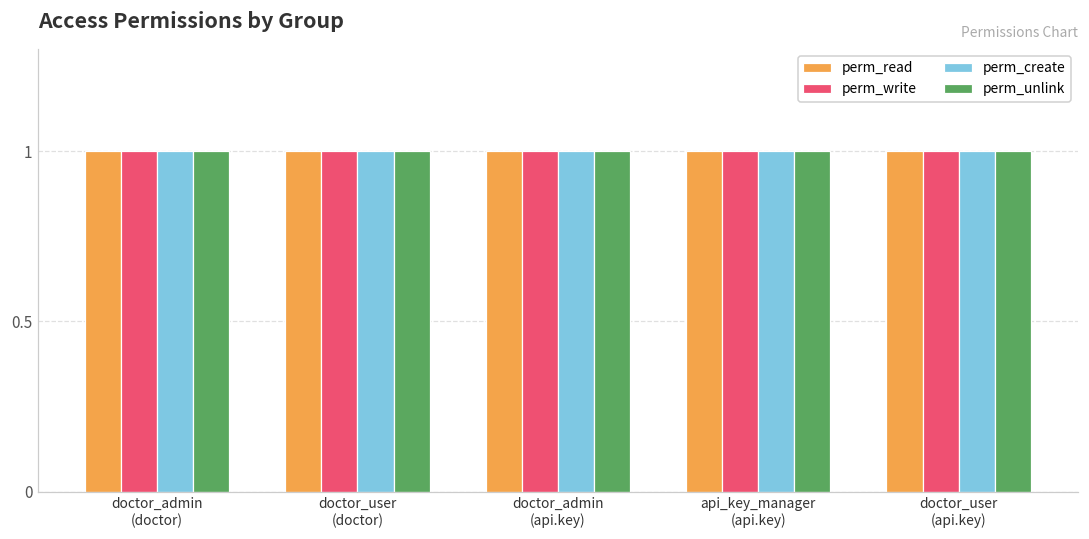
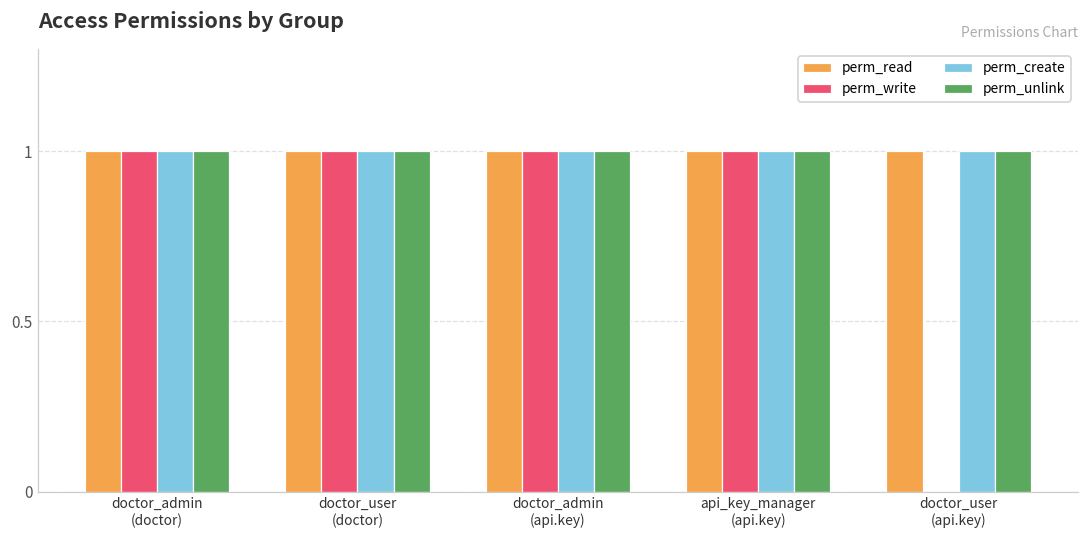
perm_write, doctor_user (api.key): 1 -> 0
